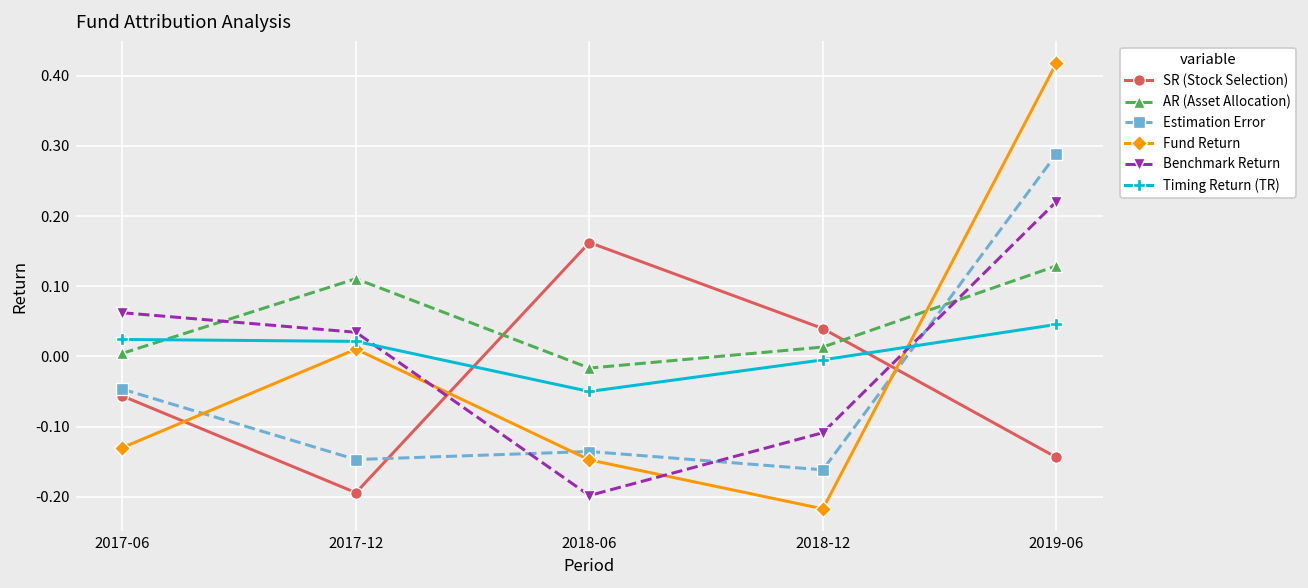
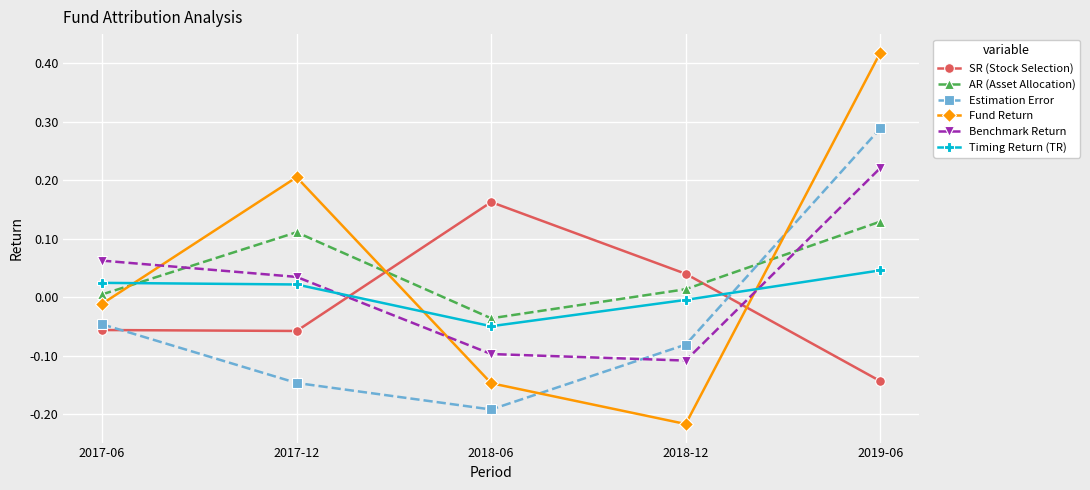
Fund Return, 2017-06: -0.13 -> -0.01
SR (Stock Selection), 2017-12: -0.19 -> -0.06
Fund Return, 2017-12: 0.01 -> 0.20
AR (Asset Allocation), 2018-06: -0.02 -> -0.04
Estimation Error, 2018-06: -0.14 -> -0.19
Benchmark Return, 2018-06: -0.20 -> -0.10
Estimation Error, 2018-12: -0.16 -> -0.08
